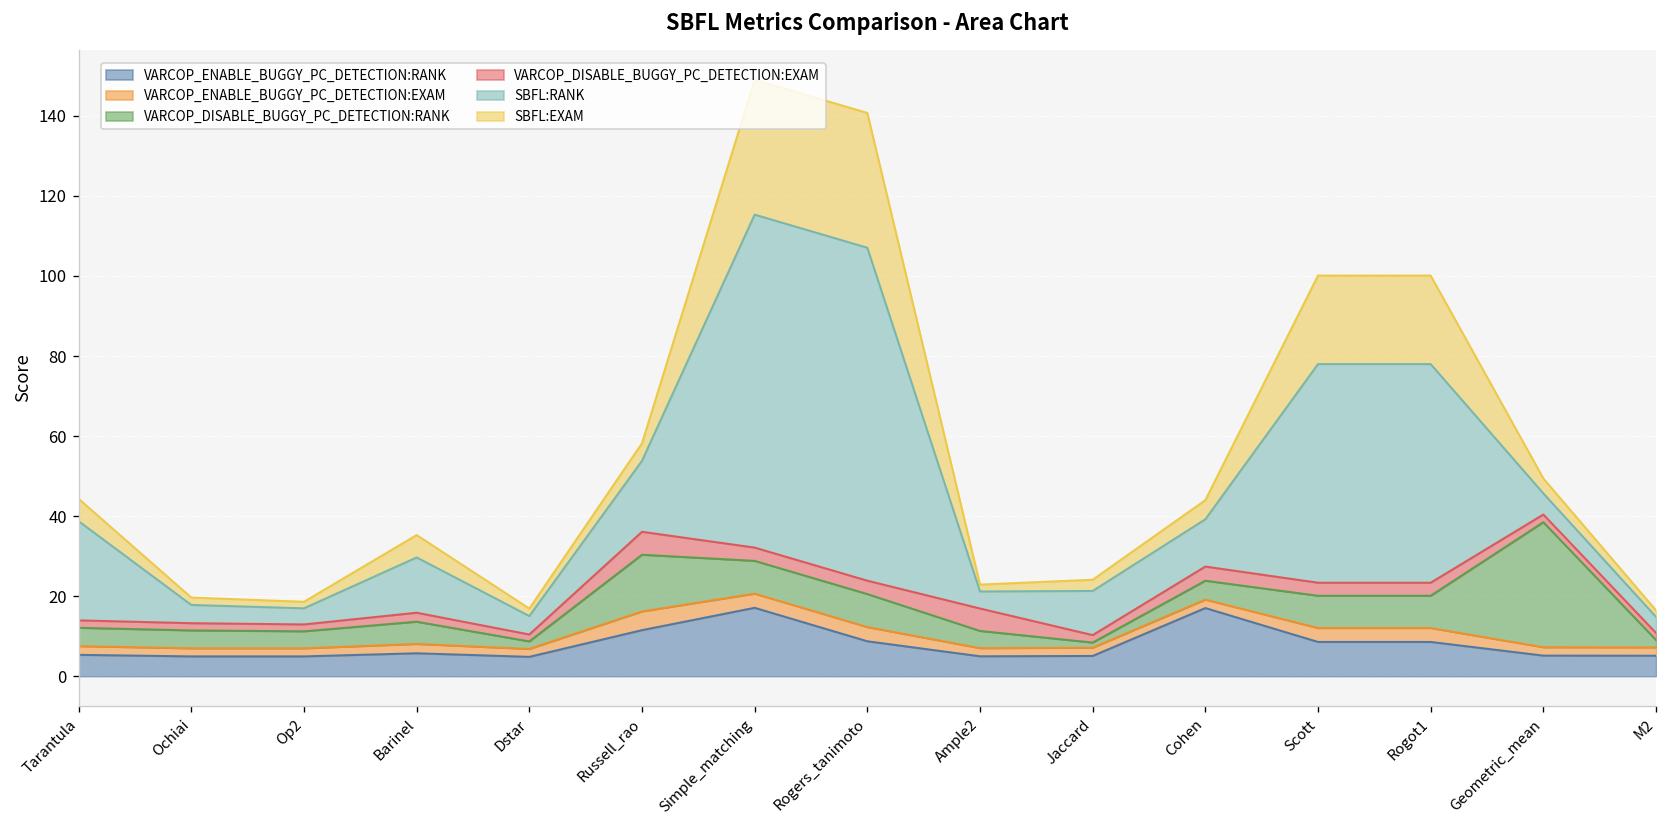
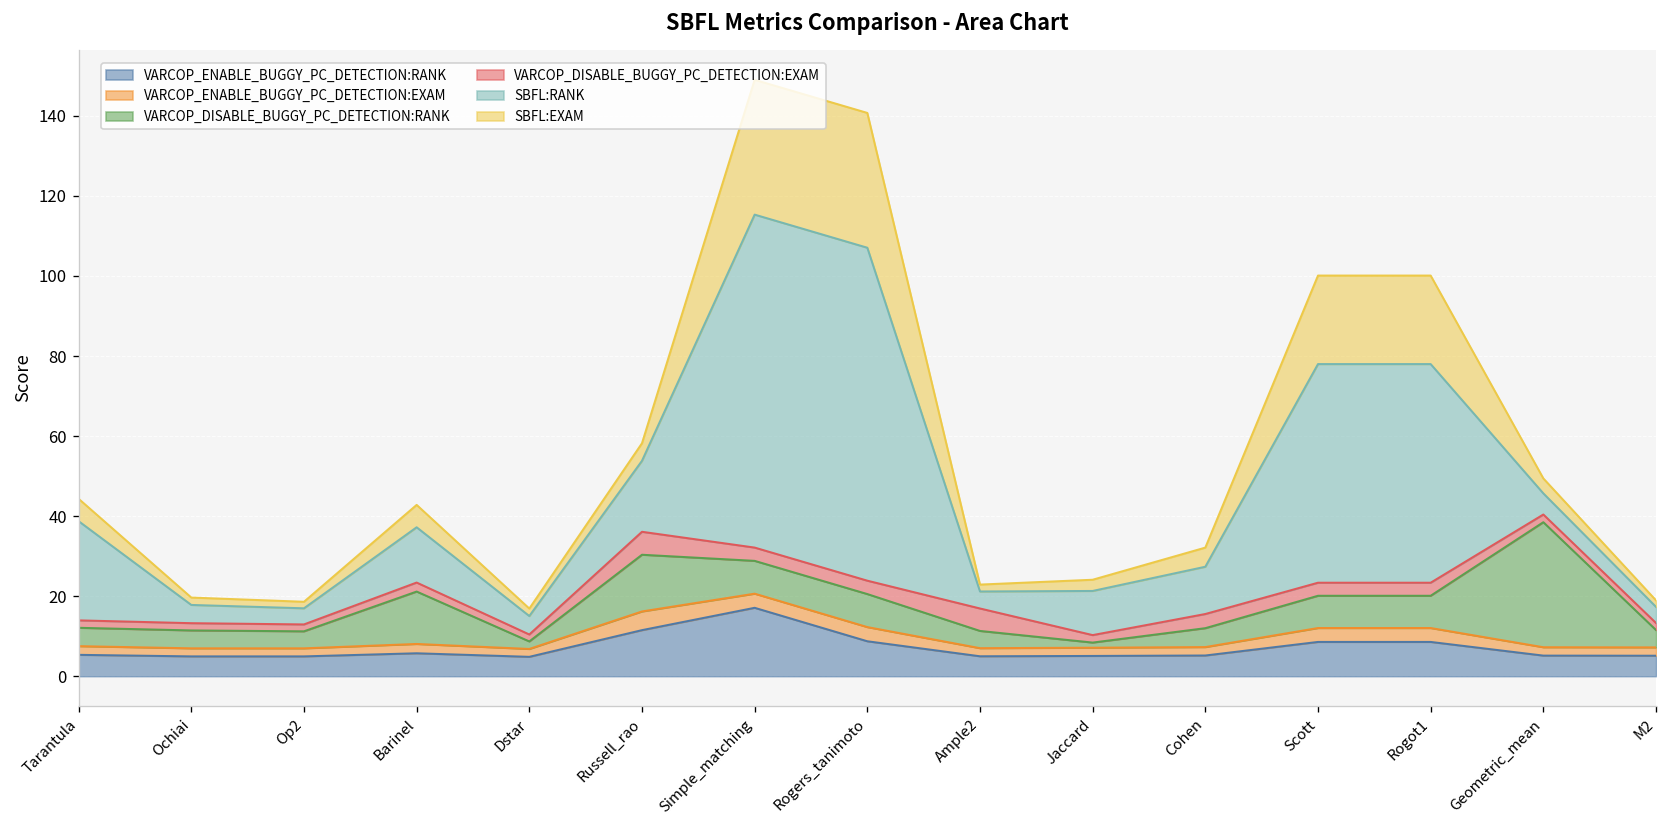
VARCOP_DISABLE_BUGGY_PC_DETECTION:RANK, Barinel: 6 -> 13
VARCOP_ENABLE_BUGGY_PC_DETECTION:RANK, Cohen: 17 -> 5
VARCOP_DISABLE_BUGGY_PC_DETECTION:RANK, M2: 2 -> 4
